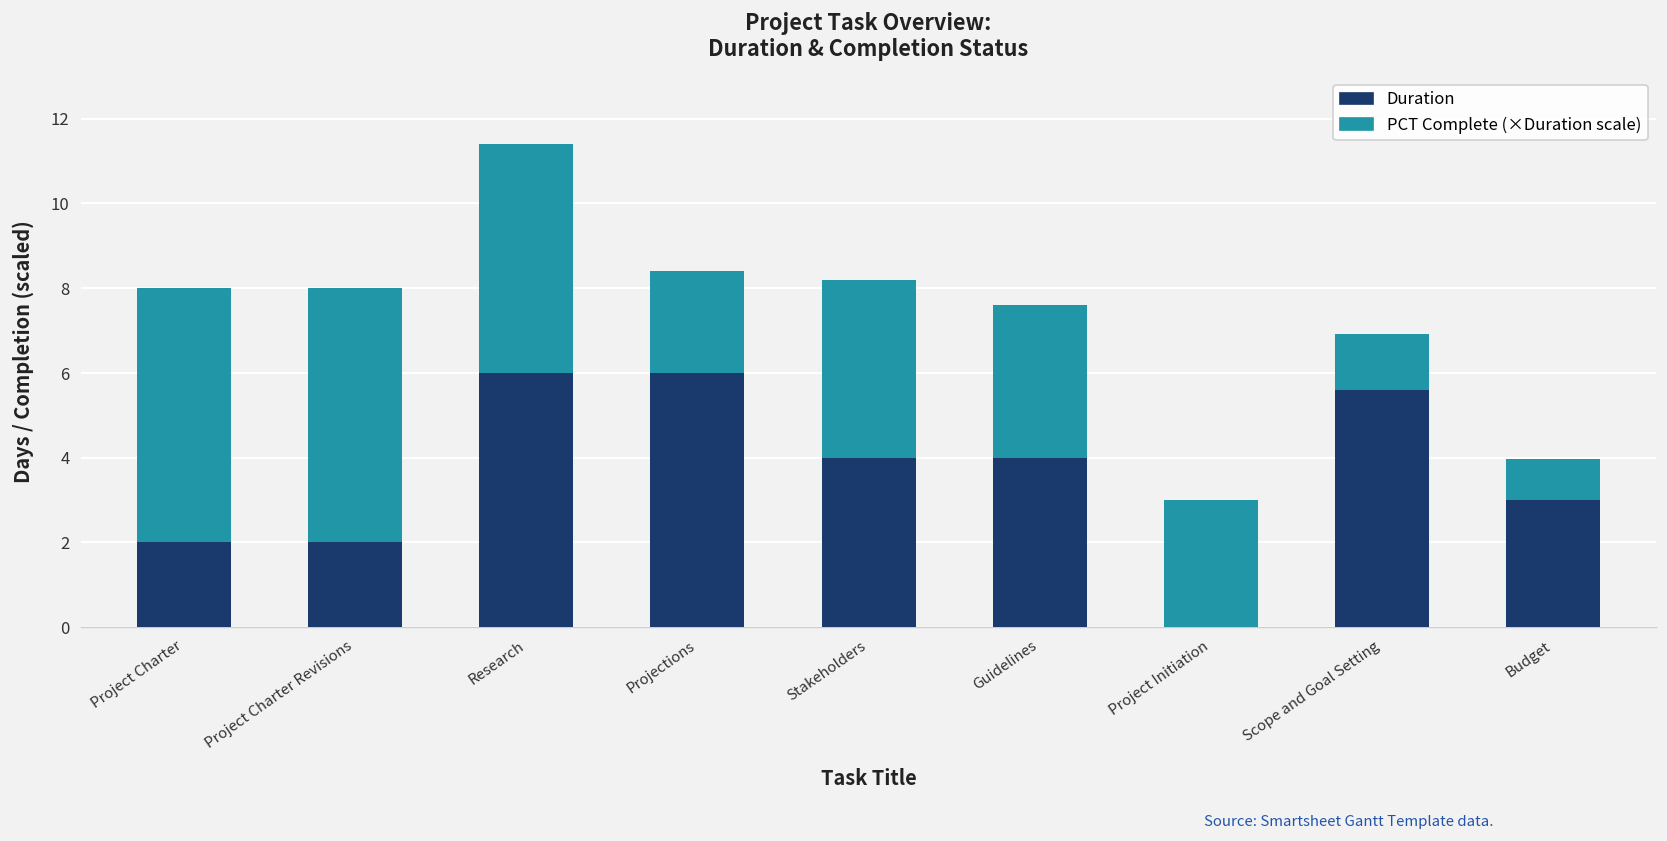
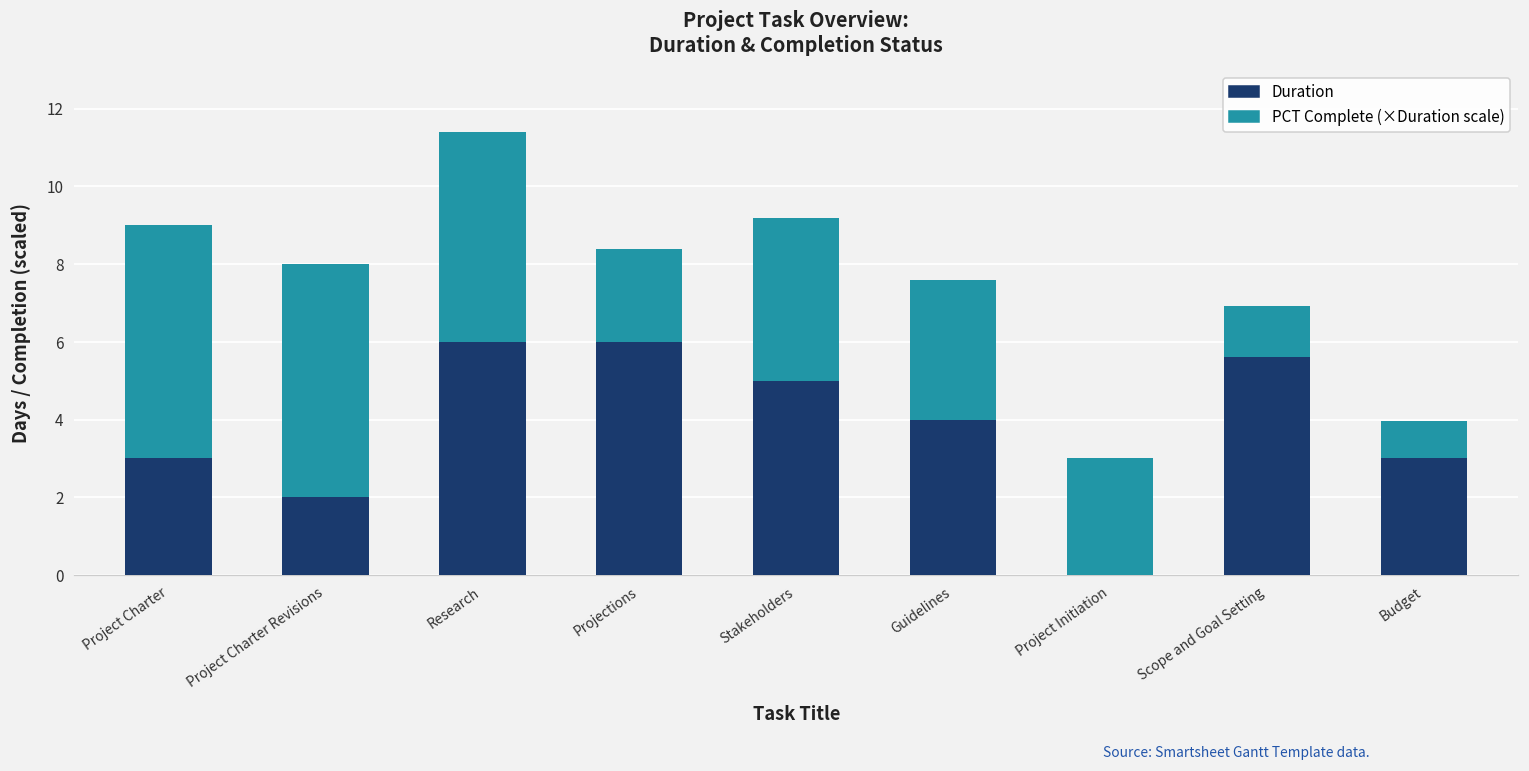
Duration, Project Charter: 2 -> 3
Duration, Stakeholders: 4 -> 5
